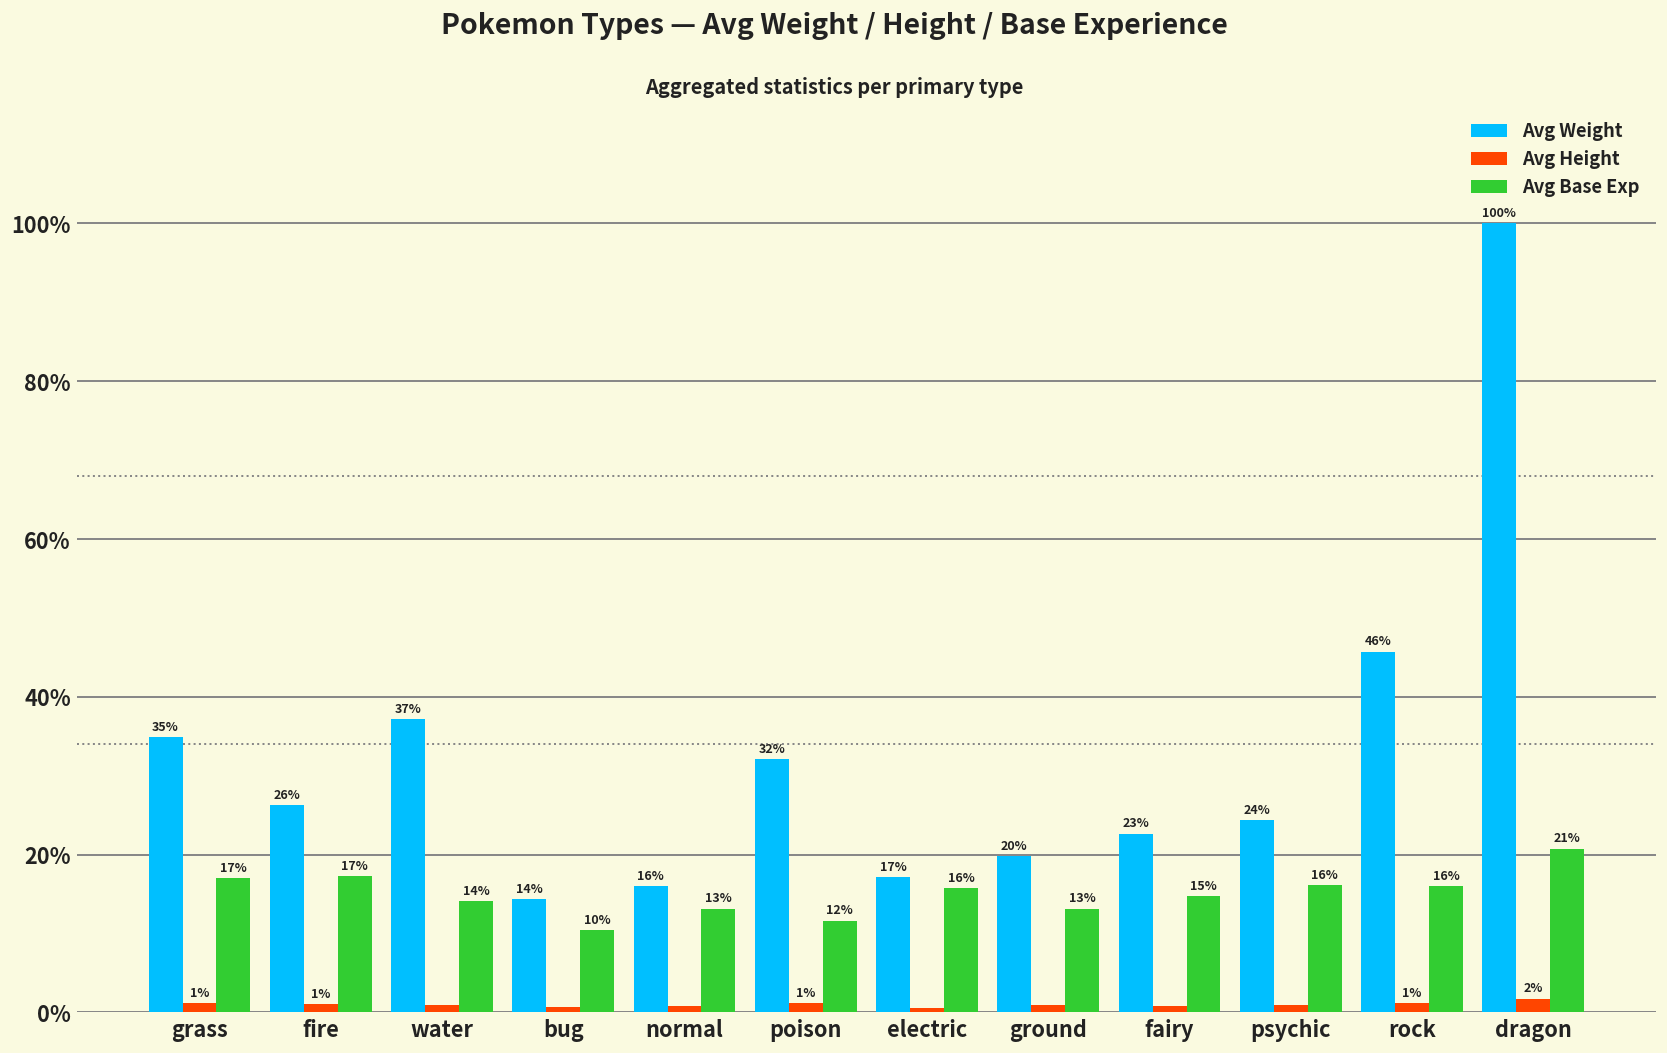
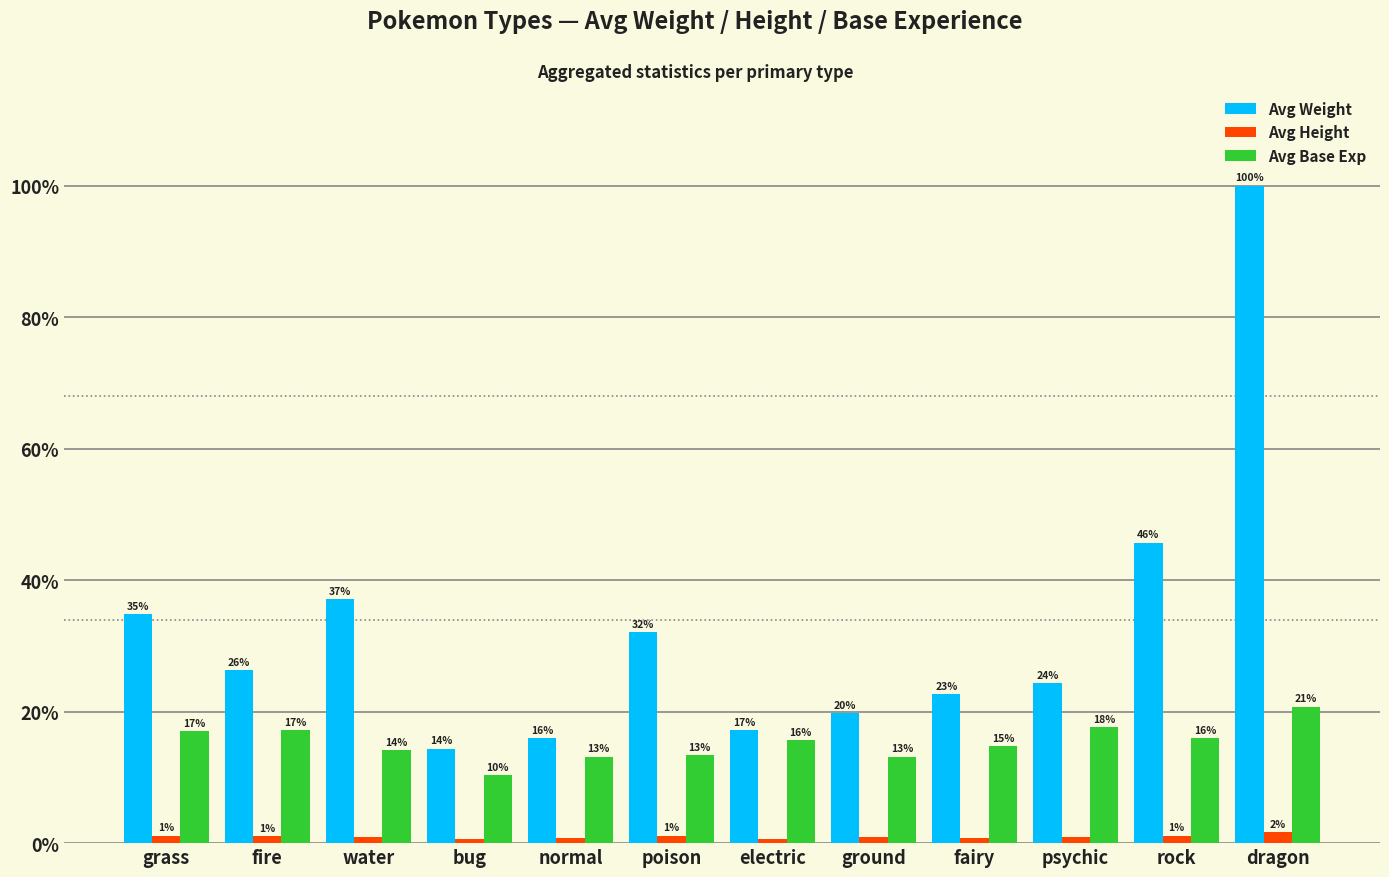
Avg Base Exp, poison: 12% -> 13%
Avg Base Exp, psychic: 16% -> 18%
